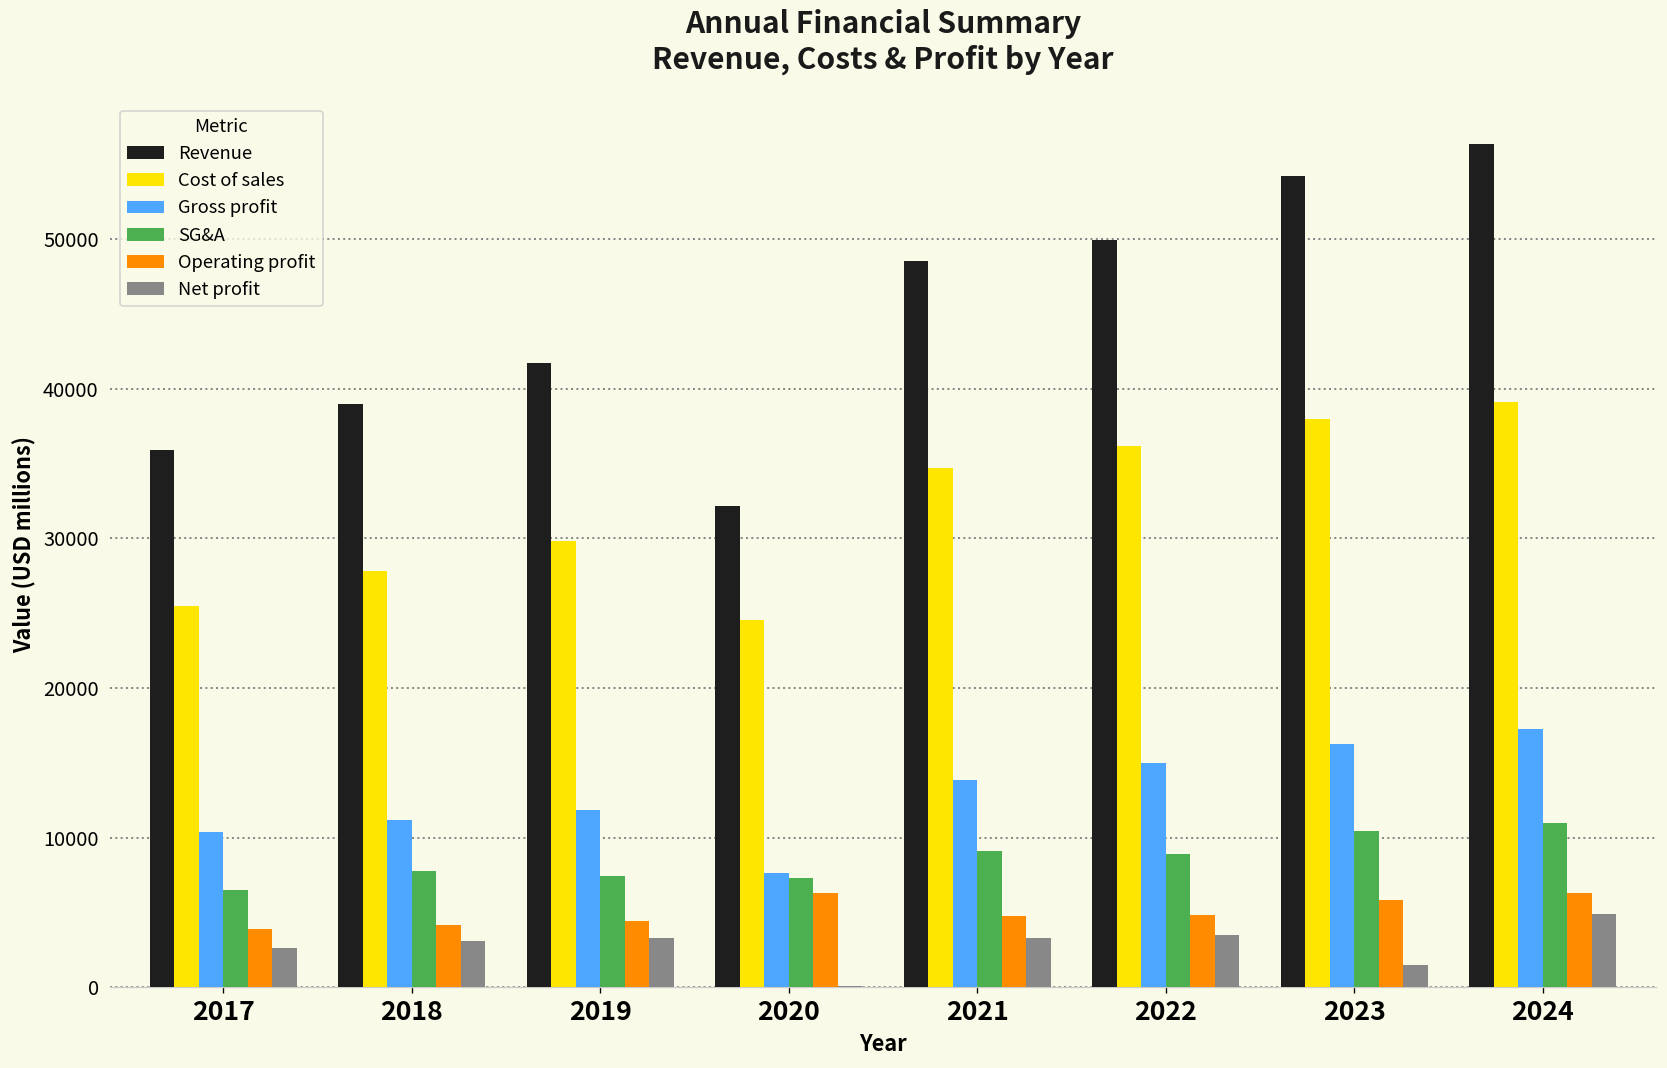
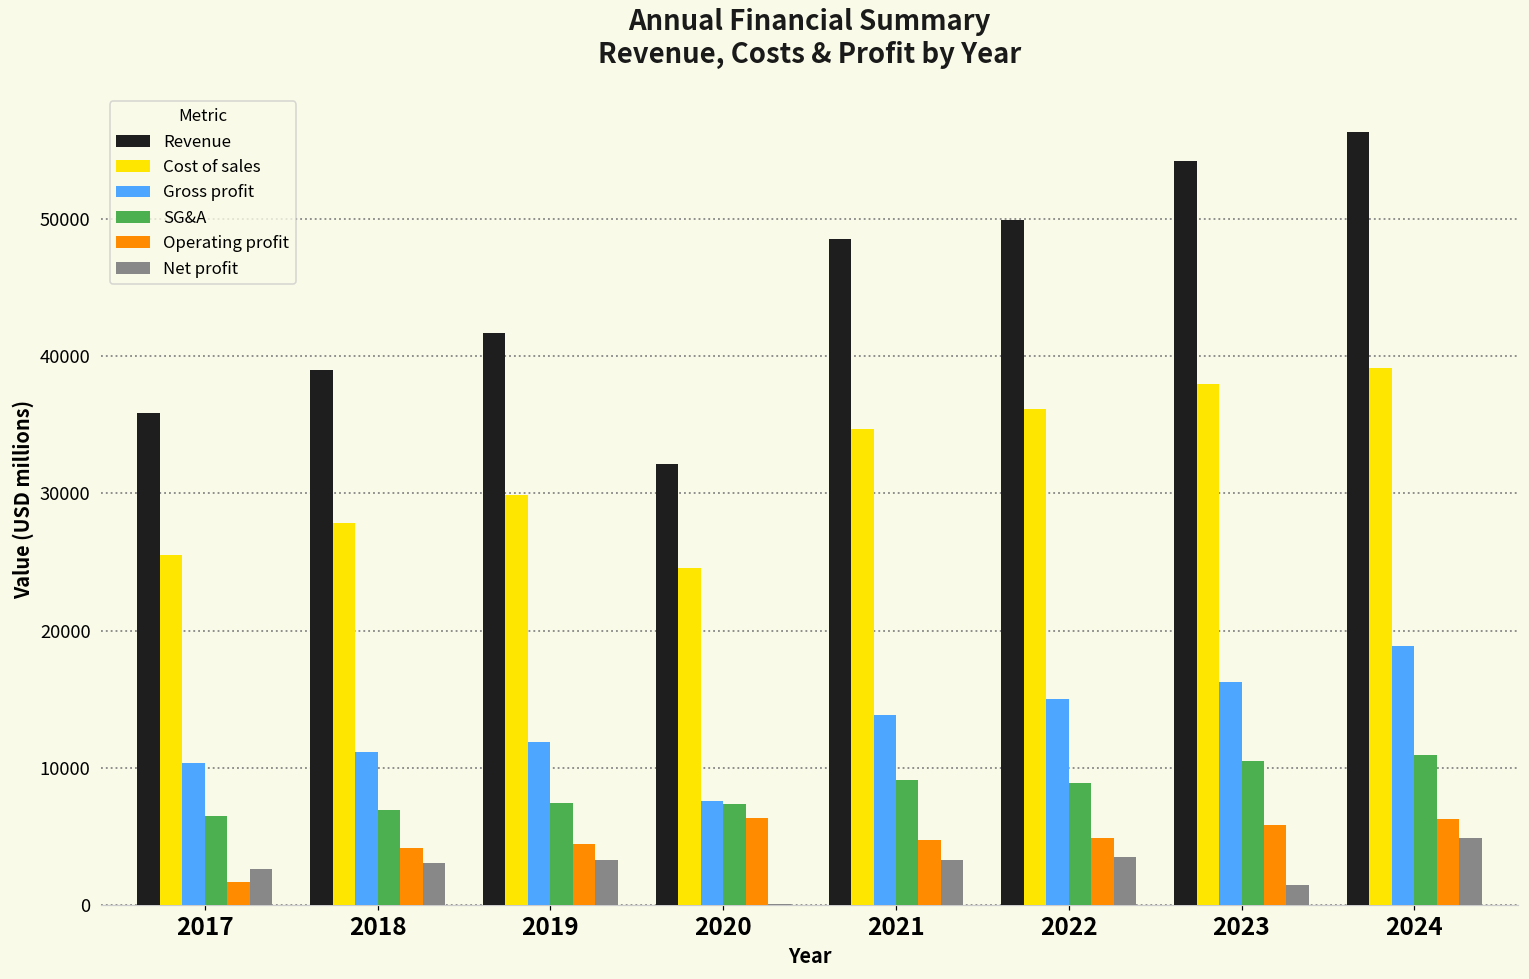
Operating profit, 2017: 3900 -> 1700
SG&A, 2018: 7800 -> 7000
Gross profit, 2024: 17200 -> 18900
